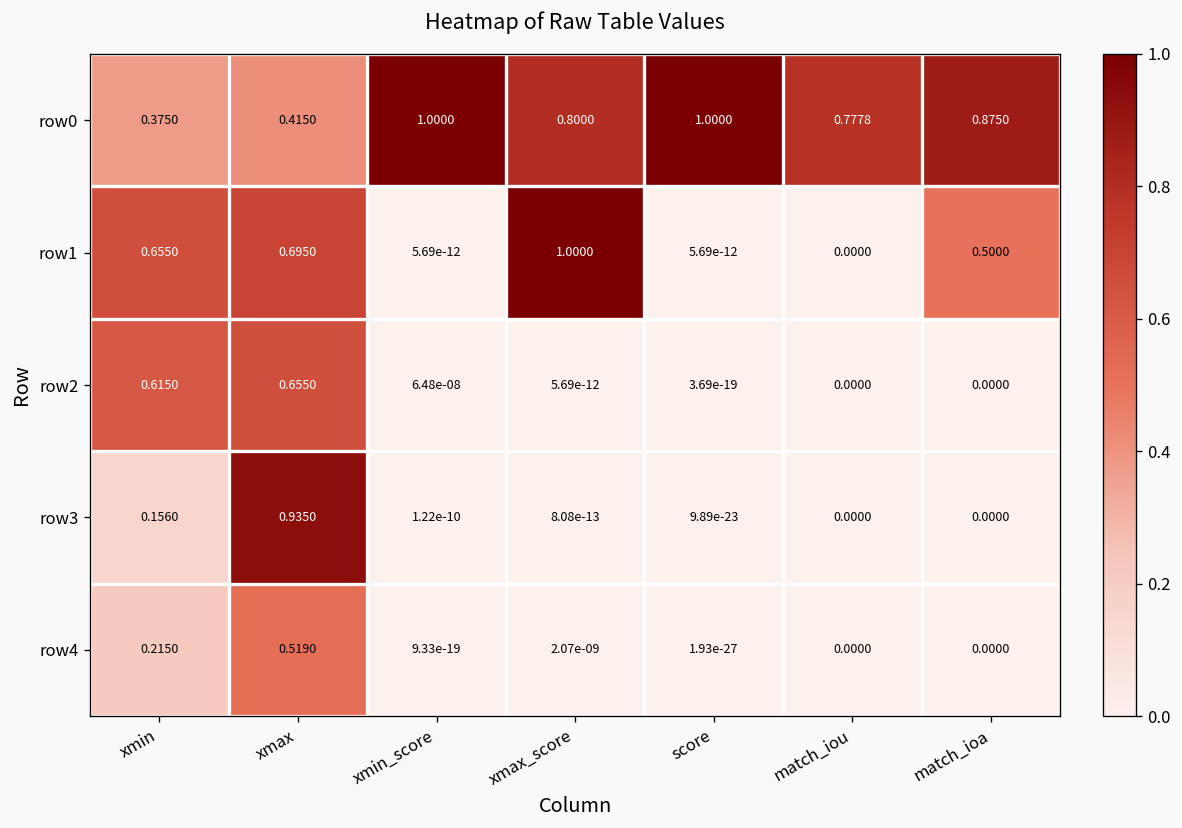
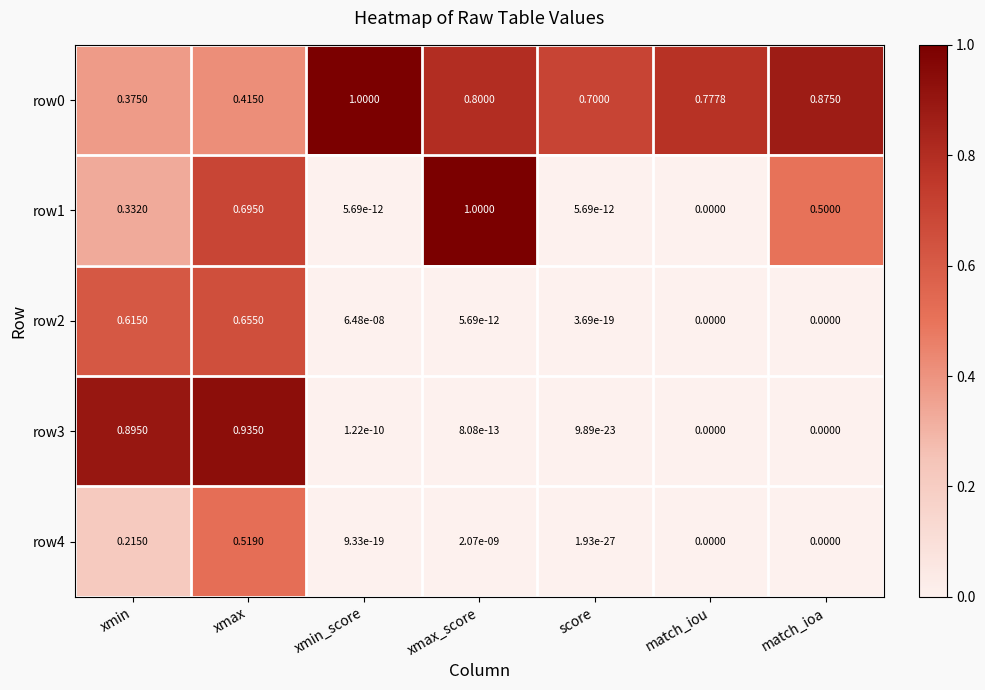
row0, score: 1.0000 -> 0.7000
row1, xmin: 0.6550 -> 0.3320
row3, xmin: 0.1560 -> 0.8950
